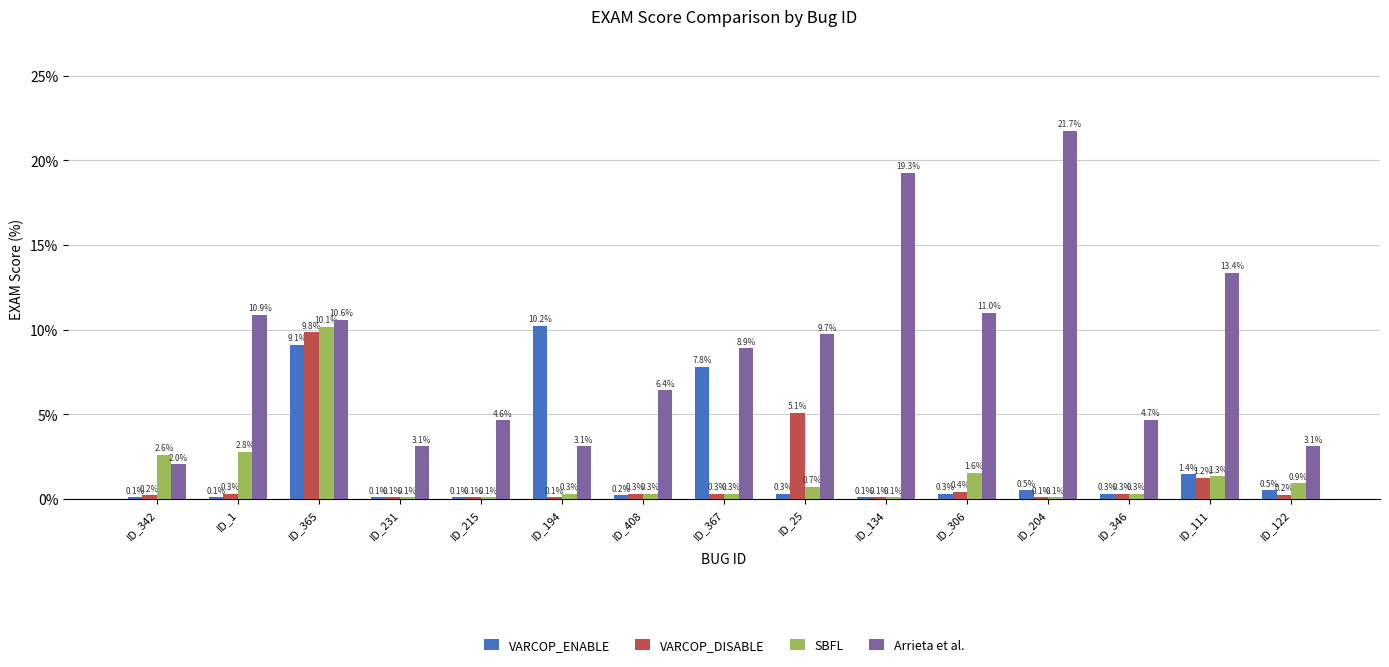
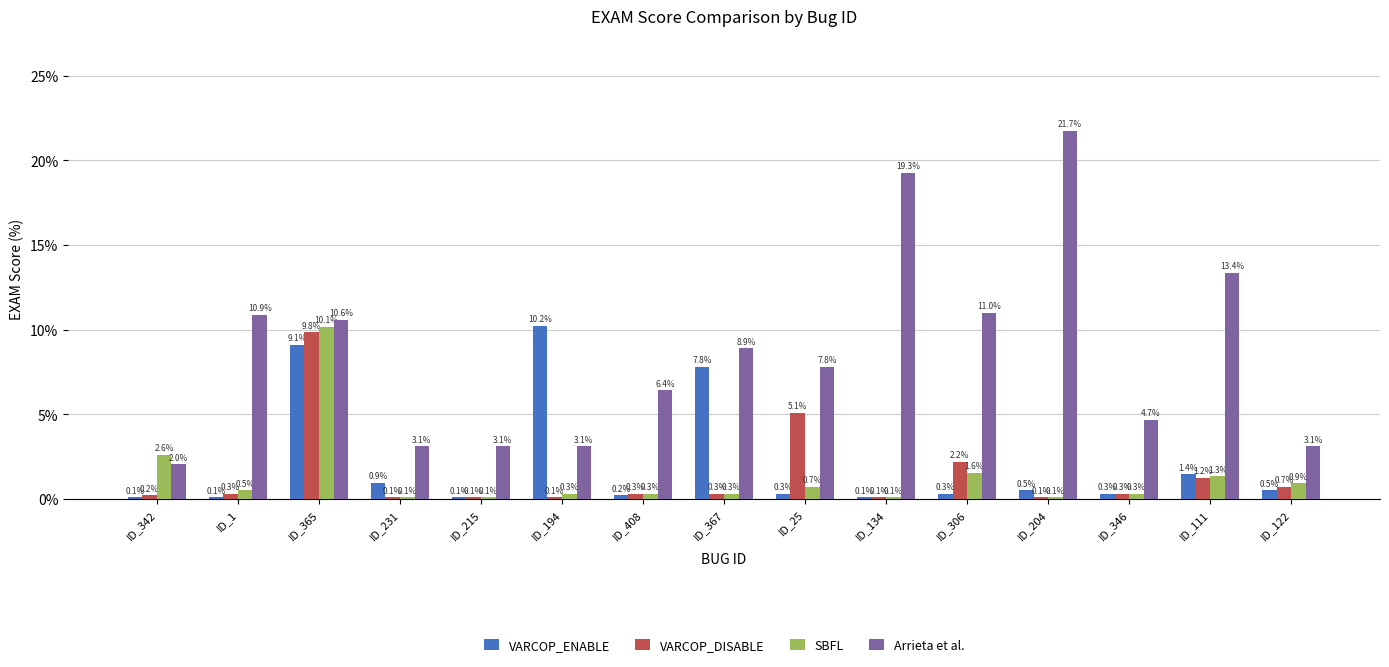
SBFL, ID_1: 2.8% -> 0.5%
VARCOP_ENABLE, ID_231: 0.1% -> 0.9%
Arrieta et al., ID_215: 4.6% -> 3.1%
Arrieta et al., ID_25: 9.7% -> 7.8%
VARCOP_DISABLE, ID_306: 0.4% -> 2.2%
VARCOP_DISABLE, ID_122: 0.2% -> 0.7%
